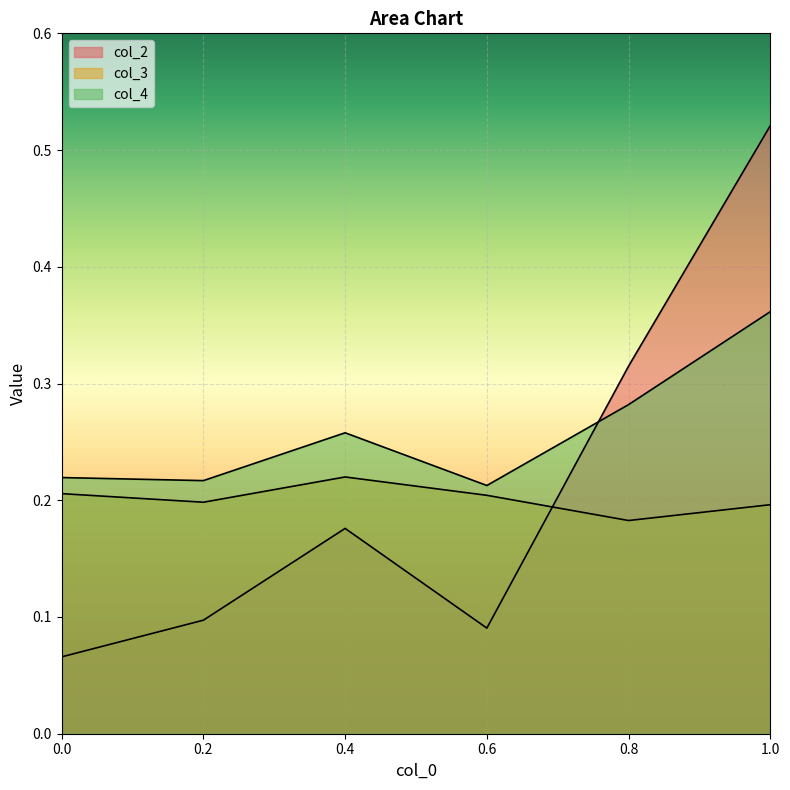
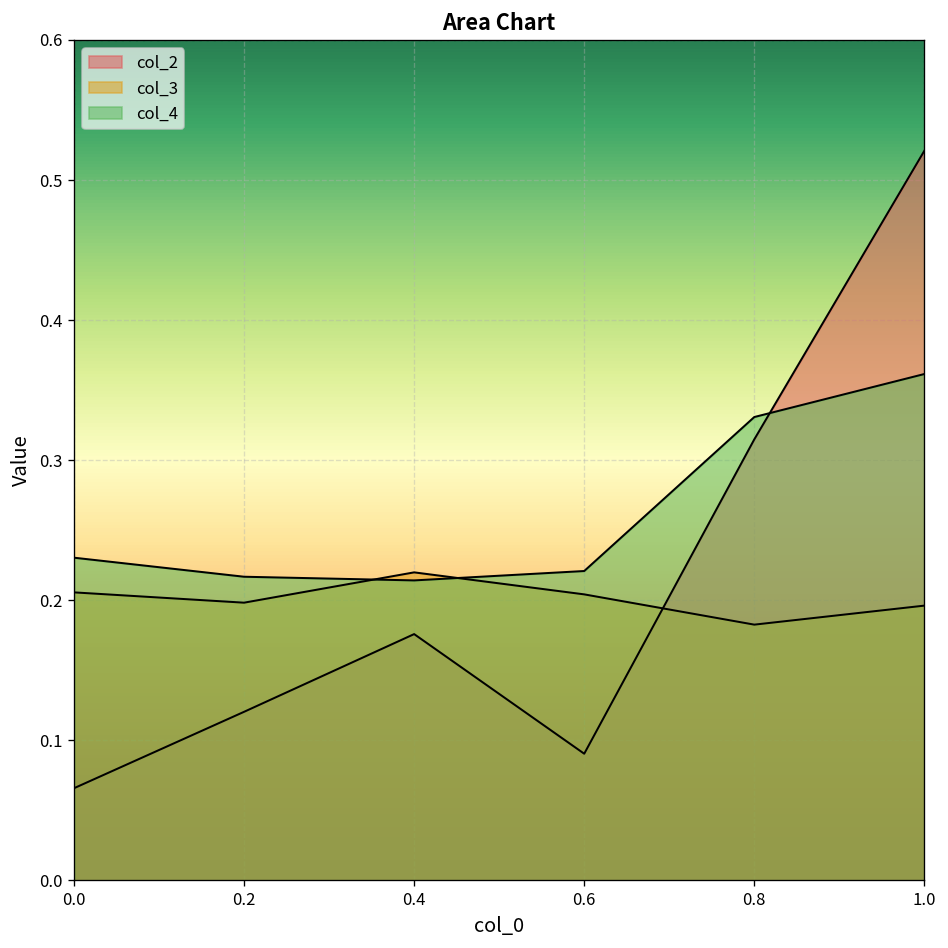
col_4, 0.0: 0.219 -> 0.230
col_2, 0.2: 0.097 -> 0.120
col_4, 0.4: 0.258 -> 0.214
col_4, 0.6: 0.213 -> 0.221
col_4, 0.8: 0.282 -> 0.331
